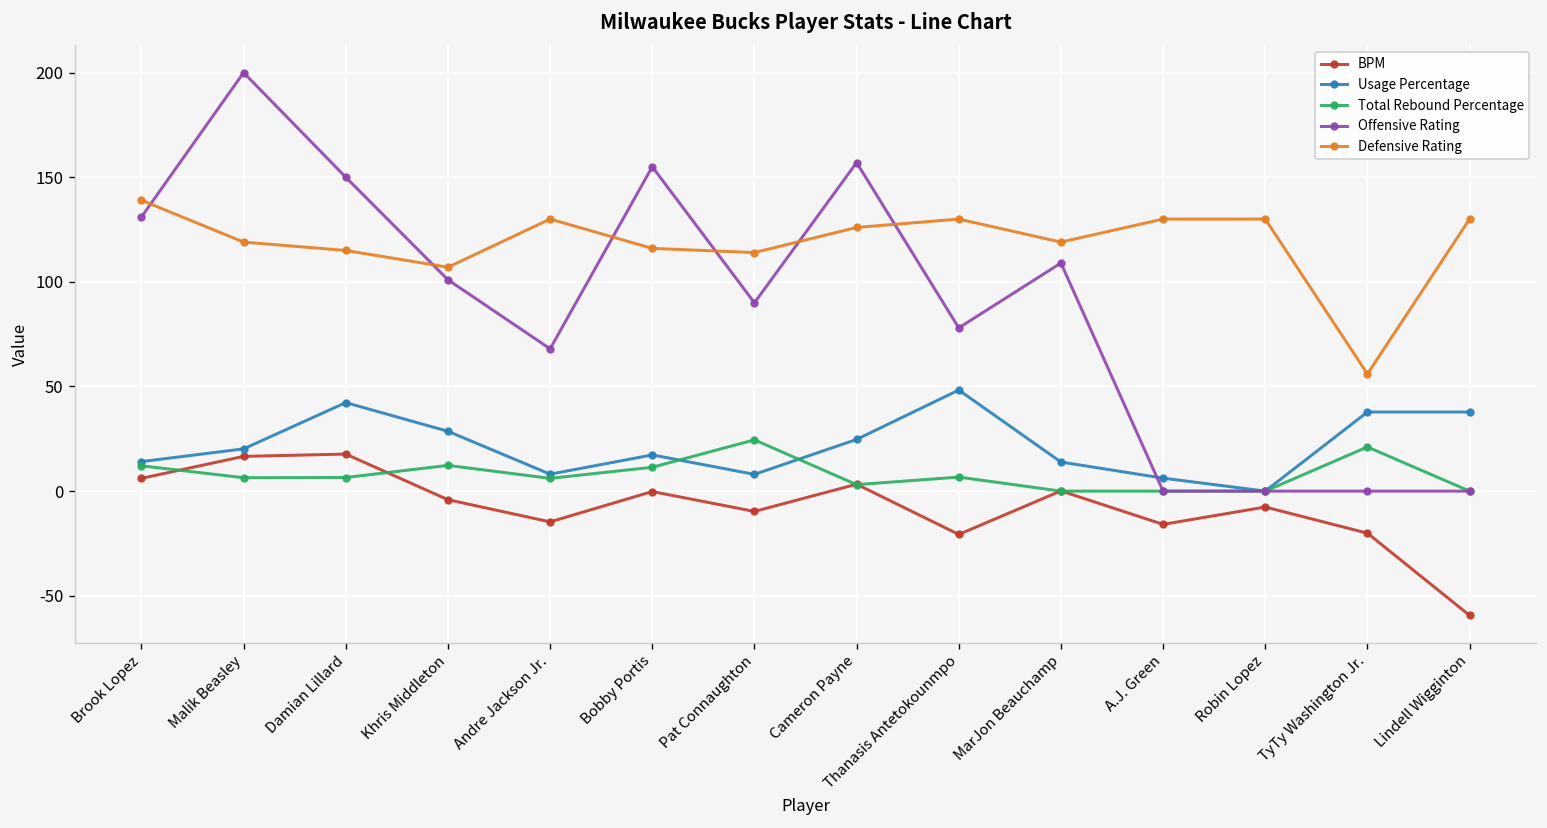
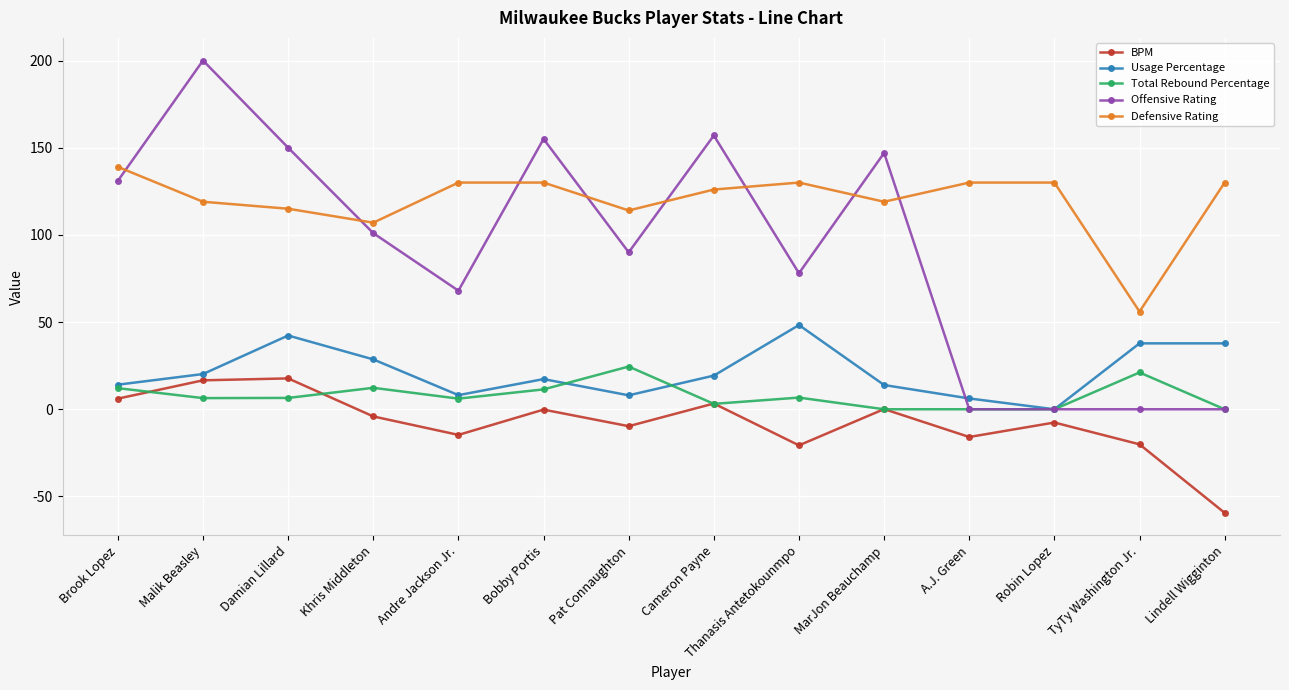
Defensive Rating, Bobby Portis: 116 -> 130
Usage Percentage, Cameron Payne: 25 -> 19
Offensive Rating, MarJon Beauchamp: 109 -> 147
